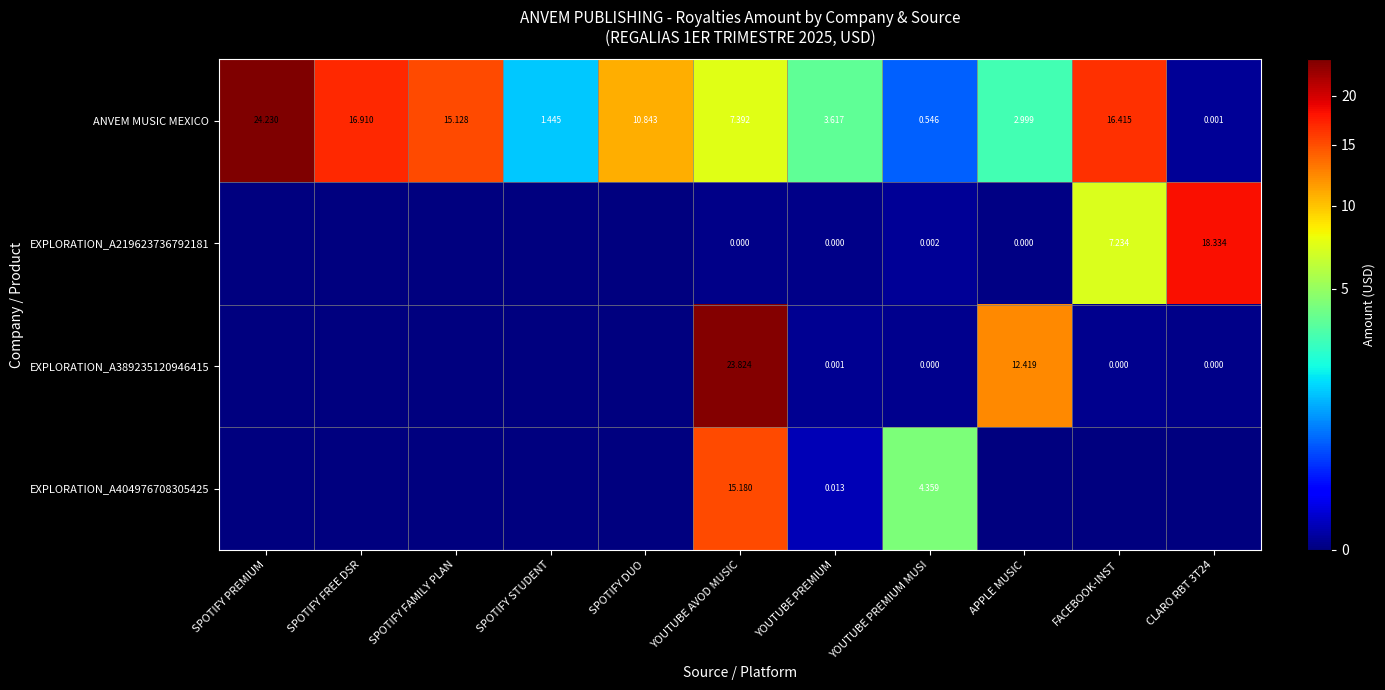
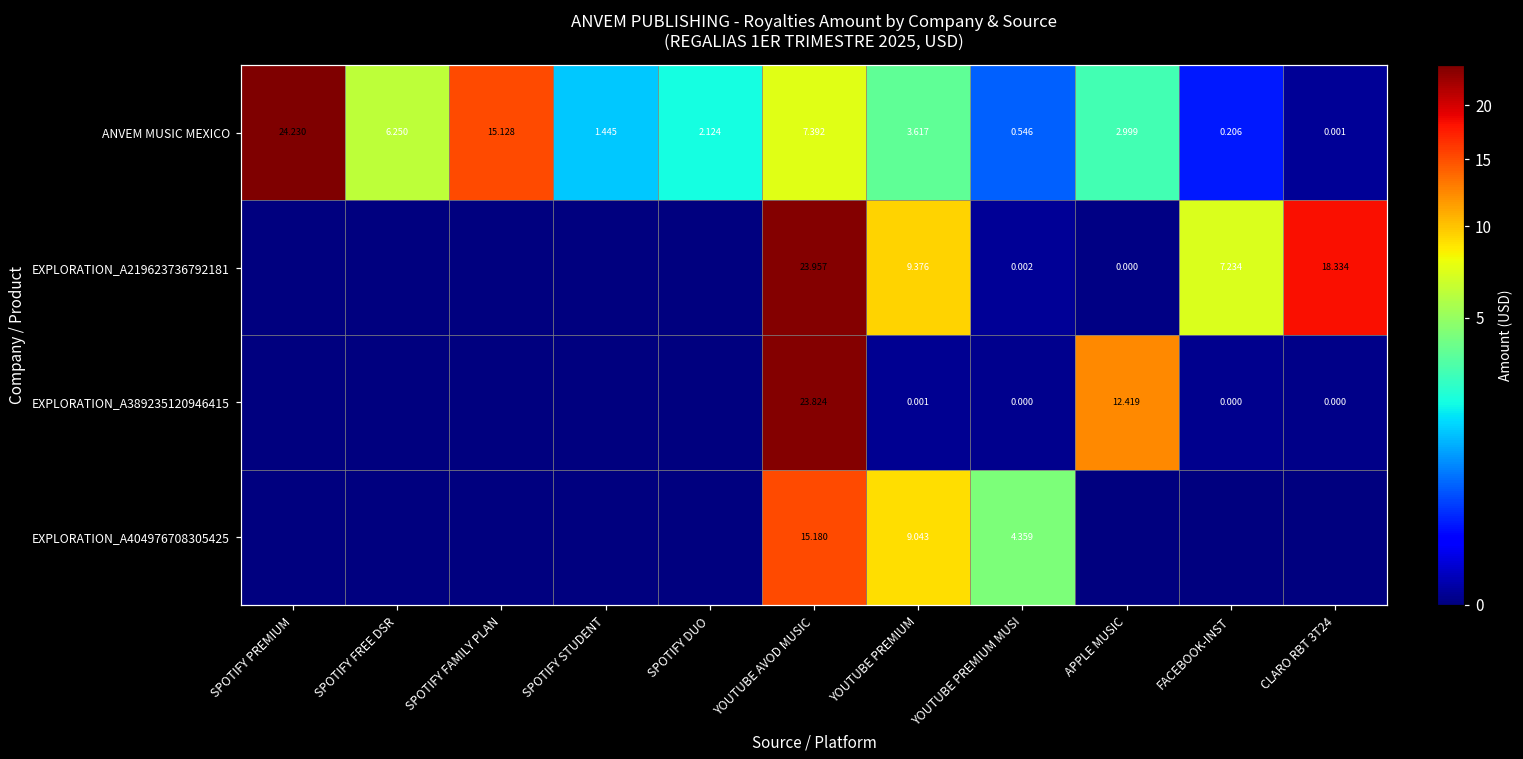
ANVEM MUSIC MEXICO, SPOTIFY FREE DSR: 16.910 -> 6.250
ANVEM MUSIC MEXICO, SPOTIFY DUO: 10.843 -> 2.124
ANVEM MUSIC MEXICO, FACEBOOK-INST: 16.415 -> 0.206
EXPLORATION_A219623736792181, YOUTUBE AVOD MUSIC: 0.000 -> 23.957
EXPLORATION_A219623736792181, YOUTUBE PREMIUM: 0.000 -> 9.376
EXPLORATION_A404976708305425, YOUTUBE PREMIUM: 0.013 -> 9.043
